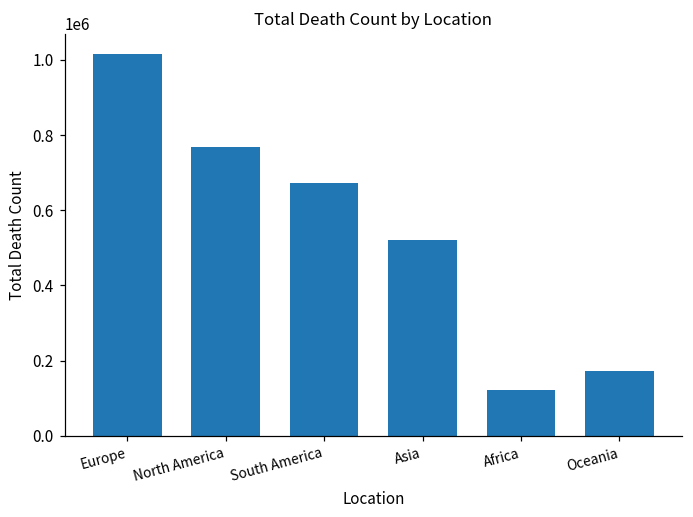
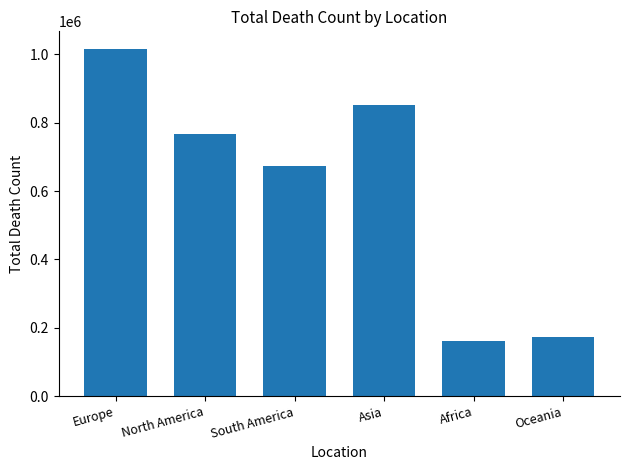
Asia: 520000 -> 850000
Africa: 120000 -> 160000
